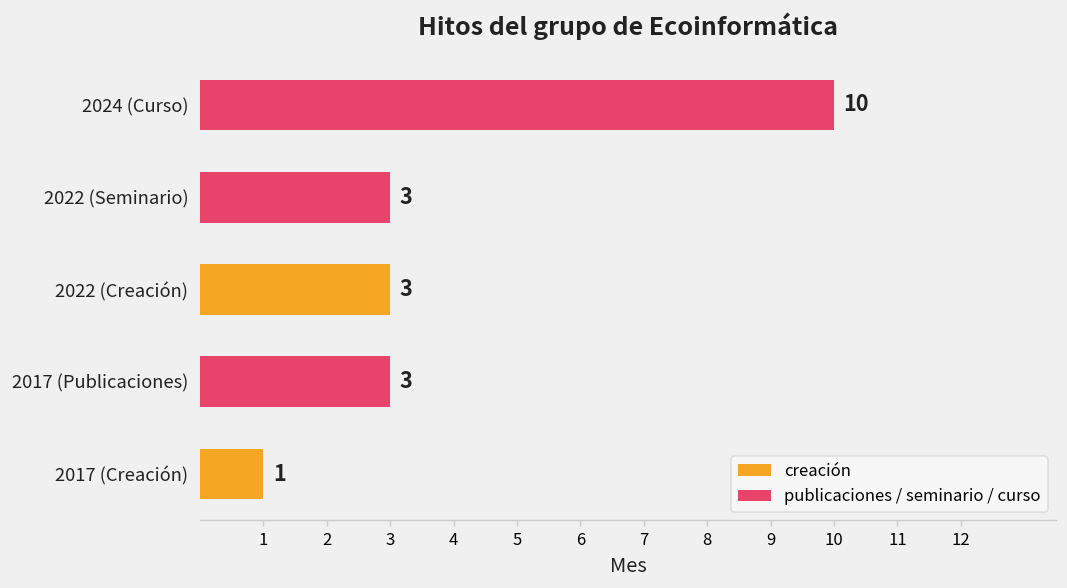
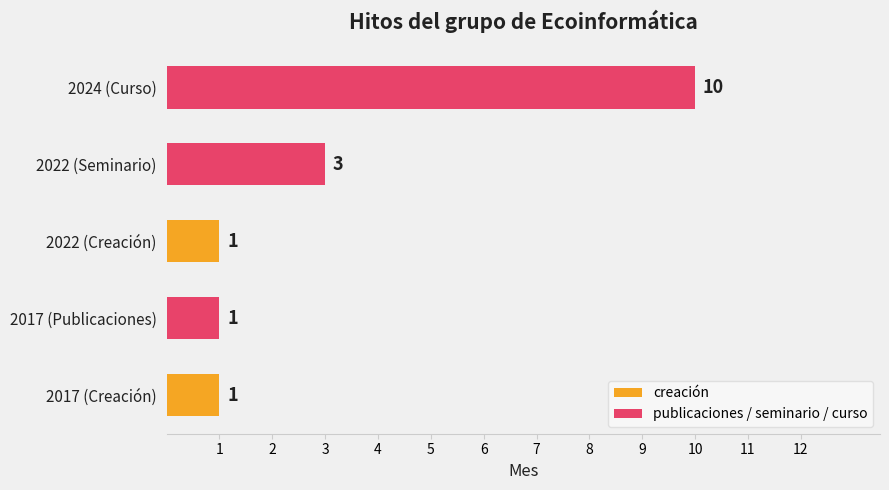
2022 (Creación): 3 -> 1
2017 (Publicaciones): 3 -> 1
